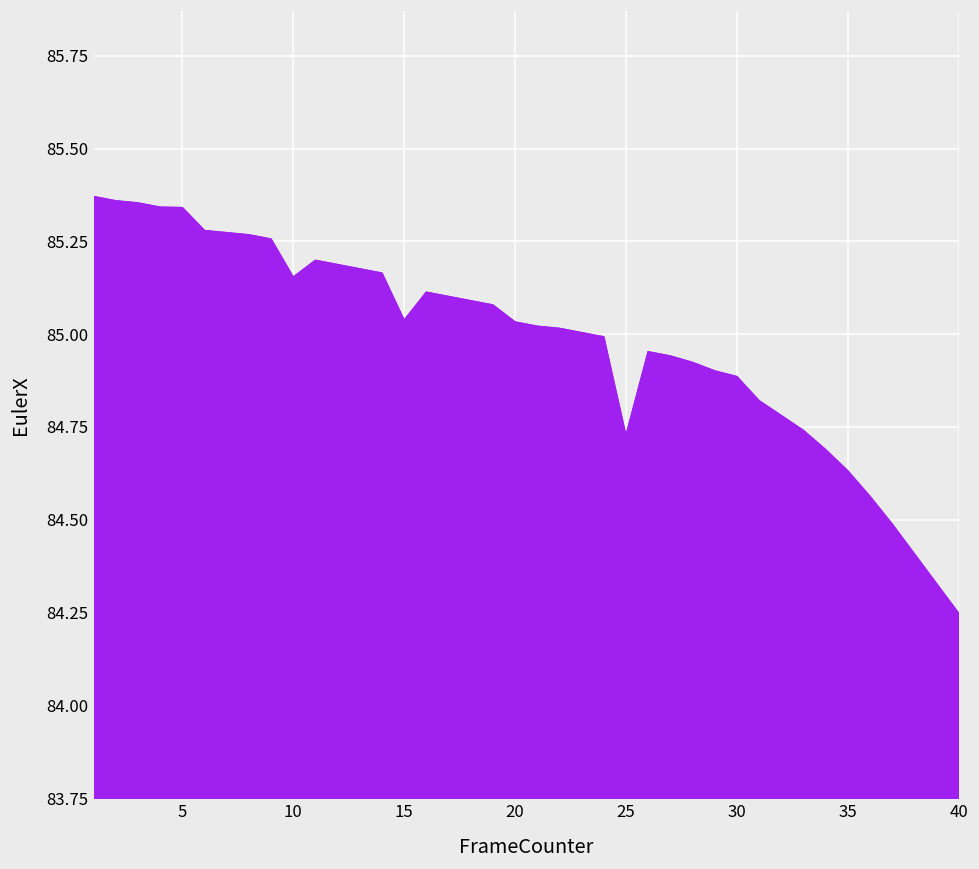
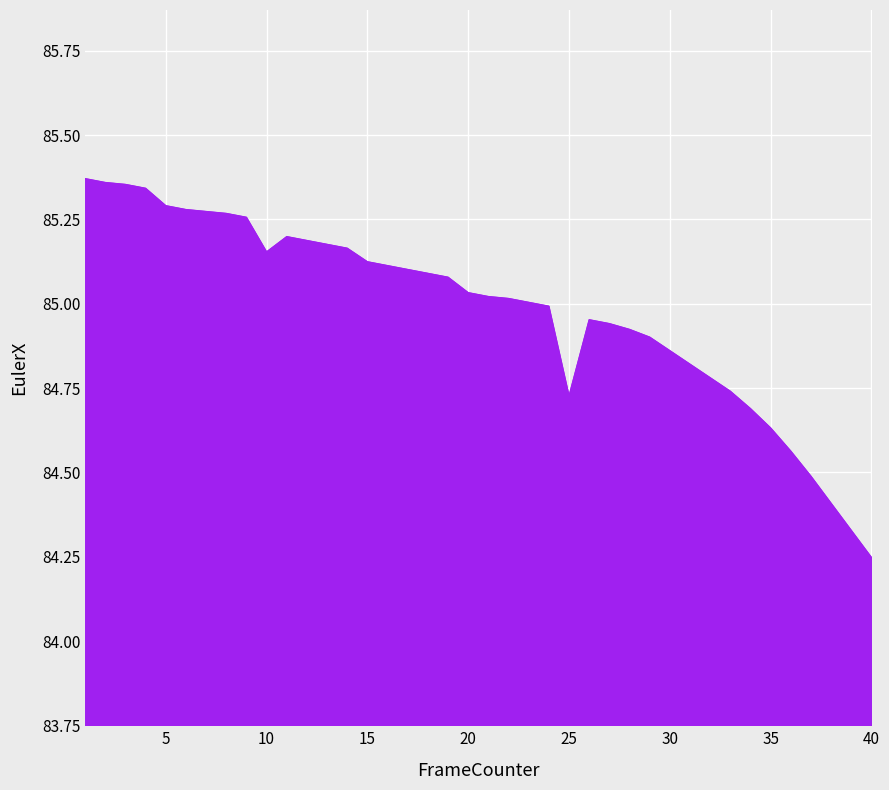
5: 85.34 -> 85.29
15: 85.04 -> 85.12
30: 84.89 -> 84.86
